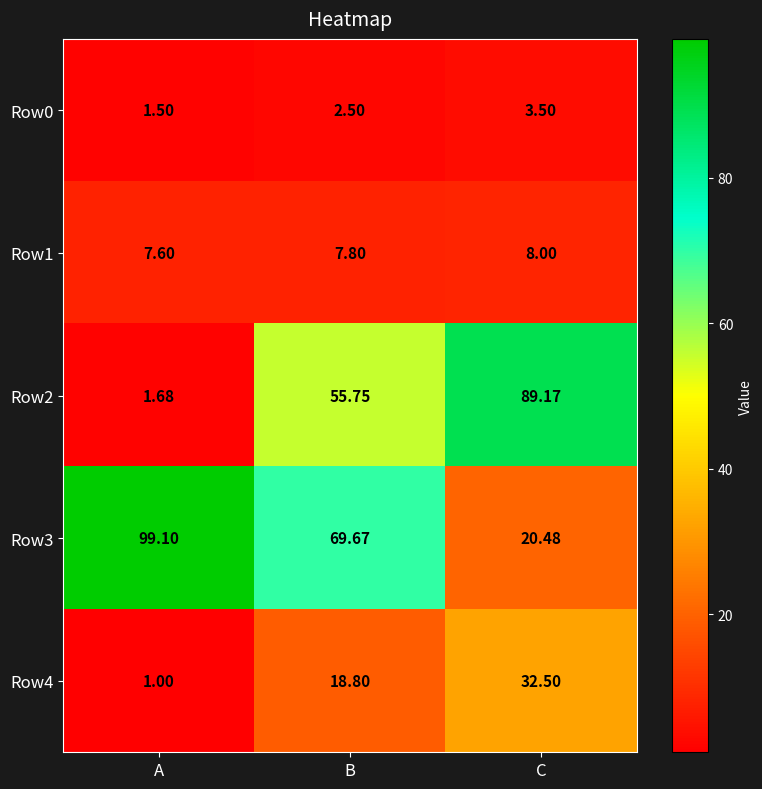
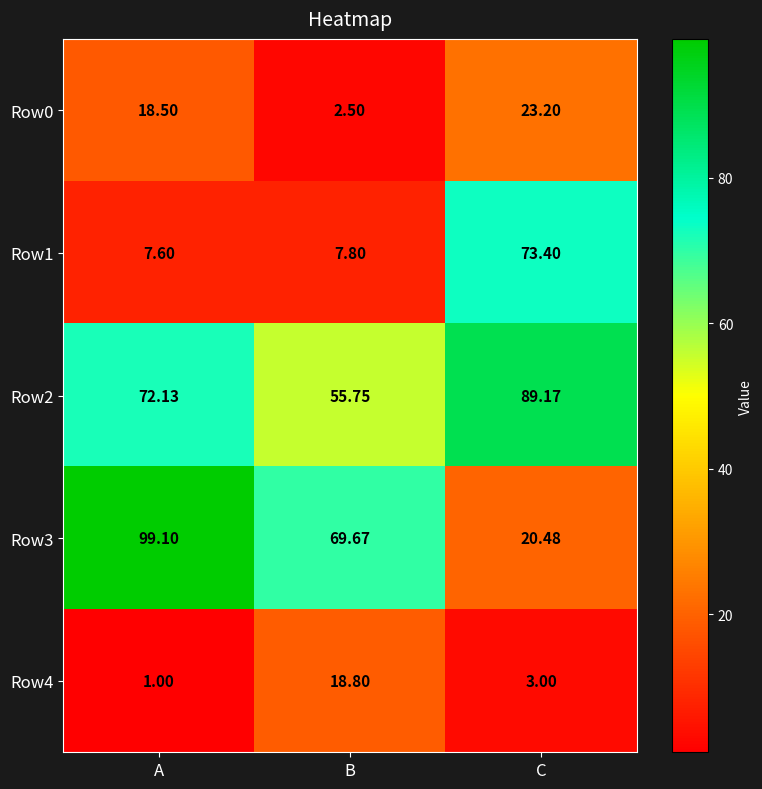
Row0, A: 1.50 -> 18.50
Row0, C: 3.50 -> 23.20
Row1, C: 8.00 -> 73.40
Row2, A: 1.68 -> 72.13
Row4, C: 32.50 -> 3.00
